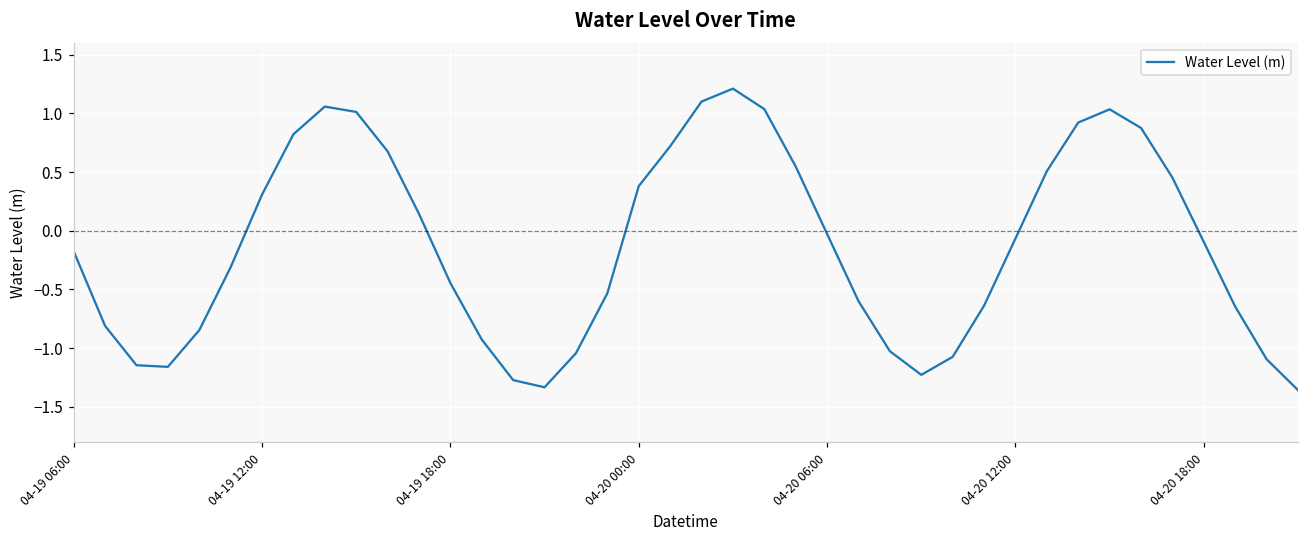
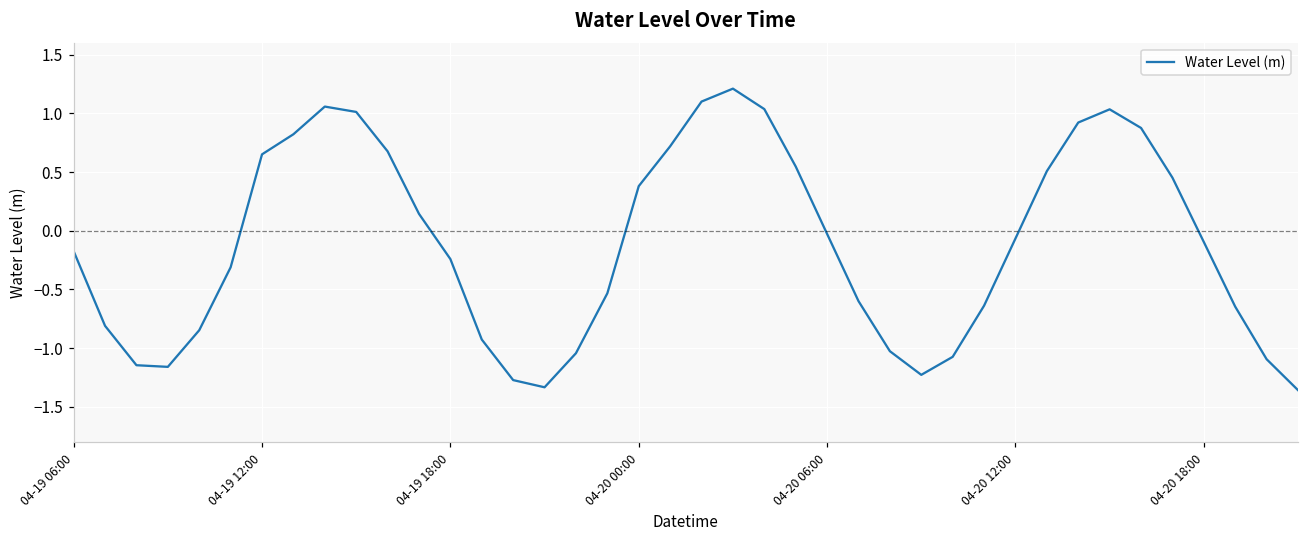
04-19 12:00: 0.31 -> 0.65
04-19 18:00: -0.44 -> -0.24
